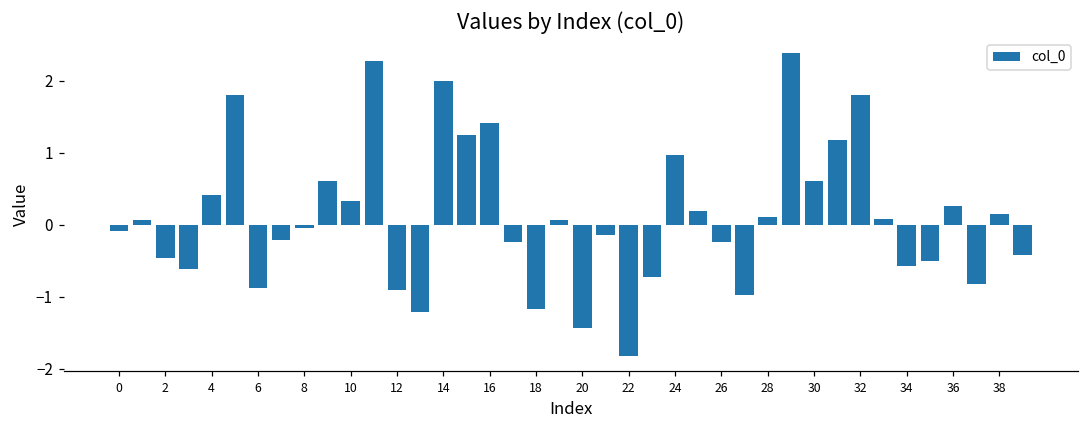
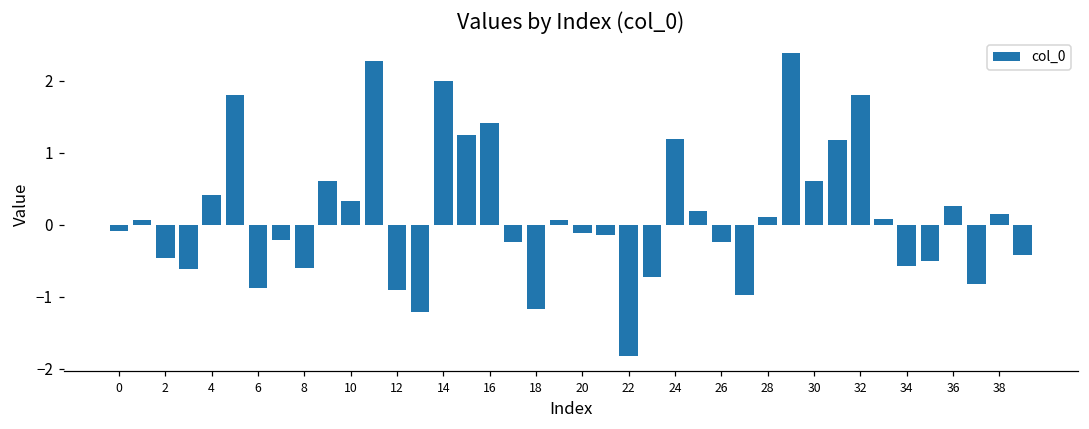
8: 0.0 -> -0.6
20: -1.4 -> -0.1
24: 1.0 -> 1.2
